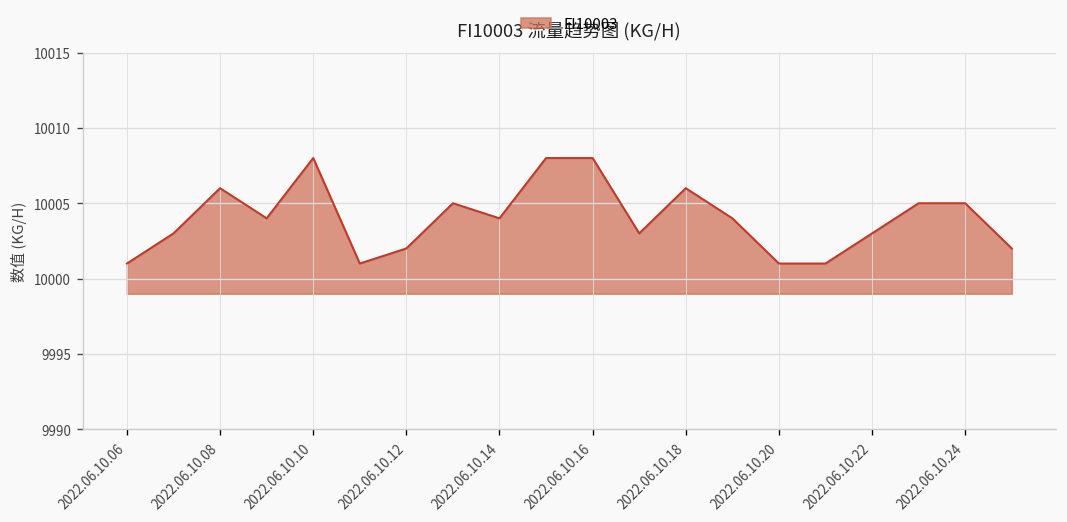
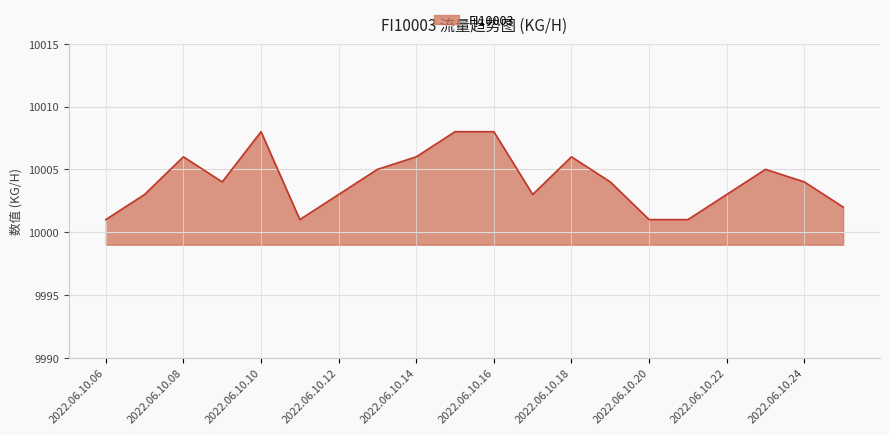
2022.06.10.12: 10002 -> 10003
2022.06.10.14: 10004 -> 10006
2022.06.10.24: 10005 -> 10004
